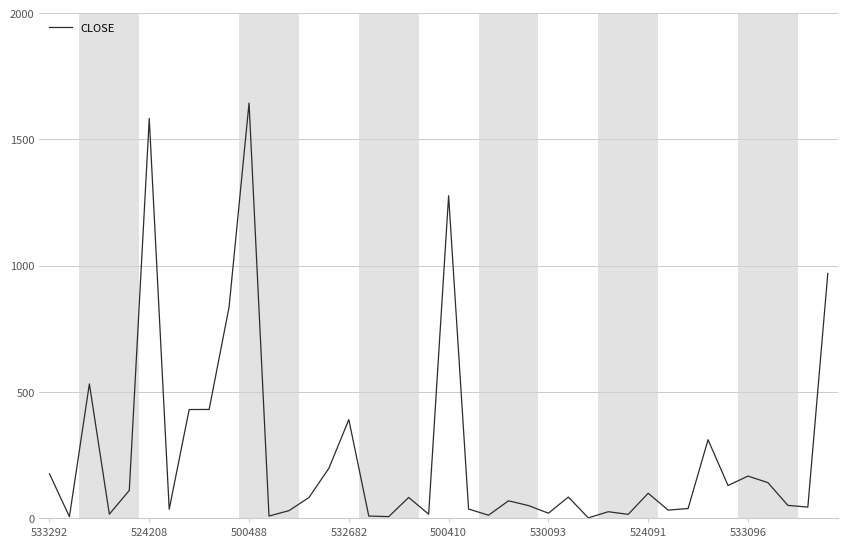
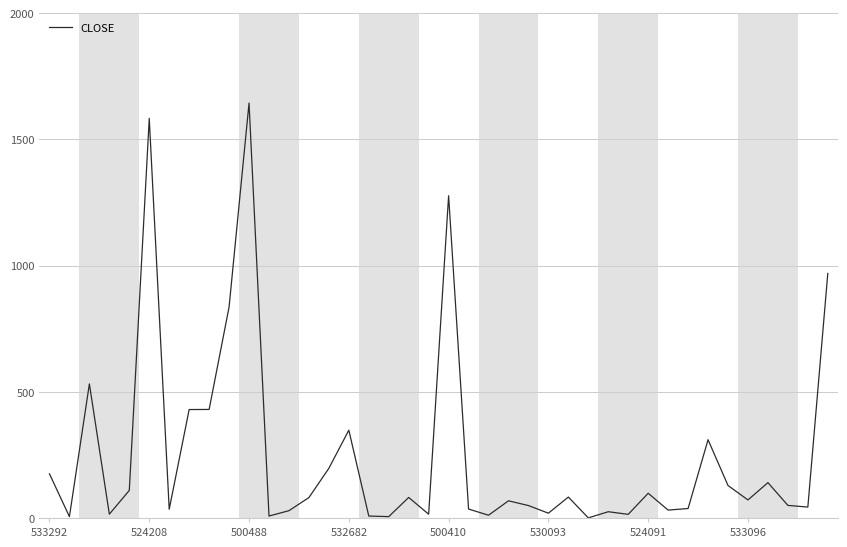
532682: 390 -> 350
533096: 170 -> 70
